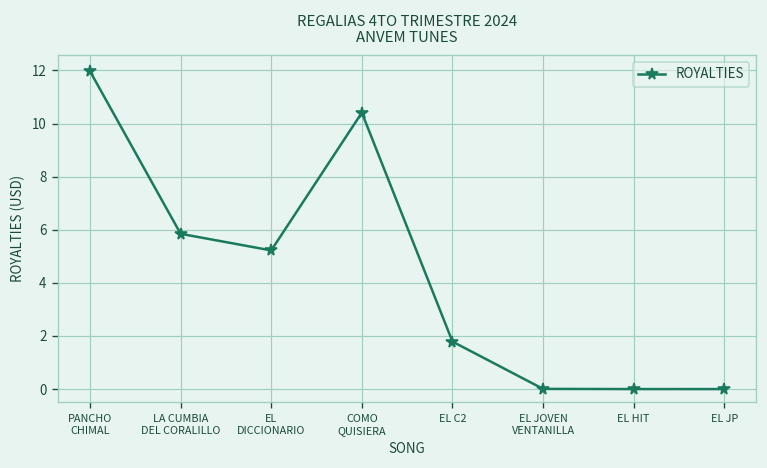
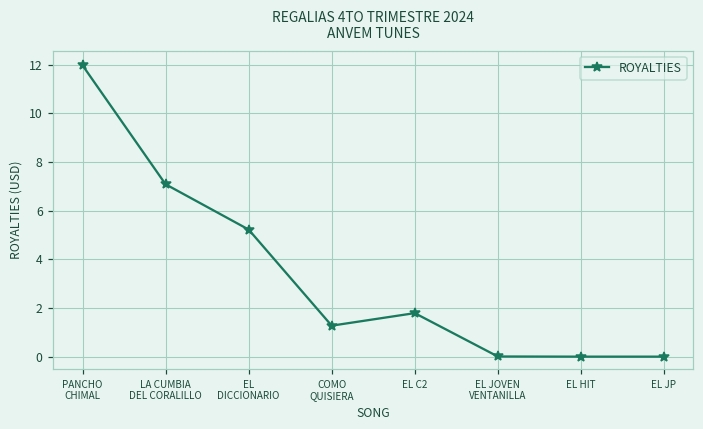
LA CUMBIA DEL CORALILLO: 5.8 -> 7.1
COMO QUISIERA: 10.4 -> 1.3
